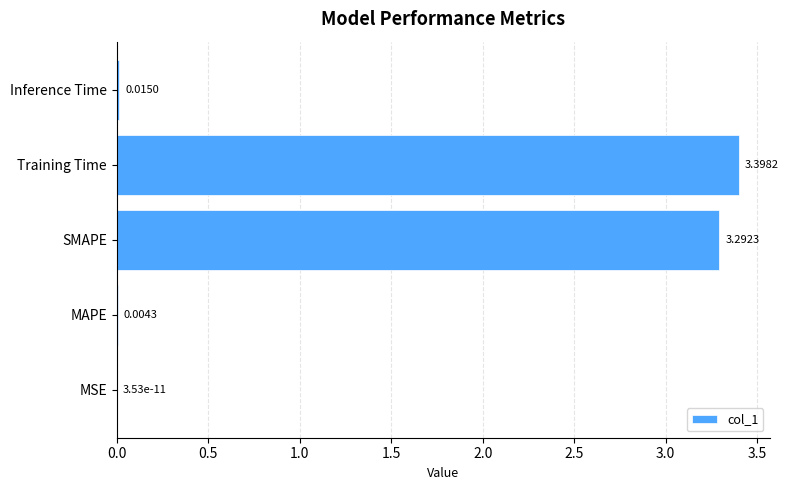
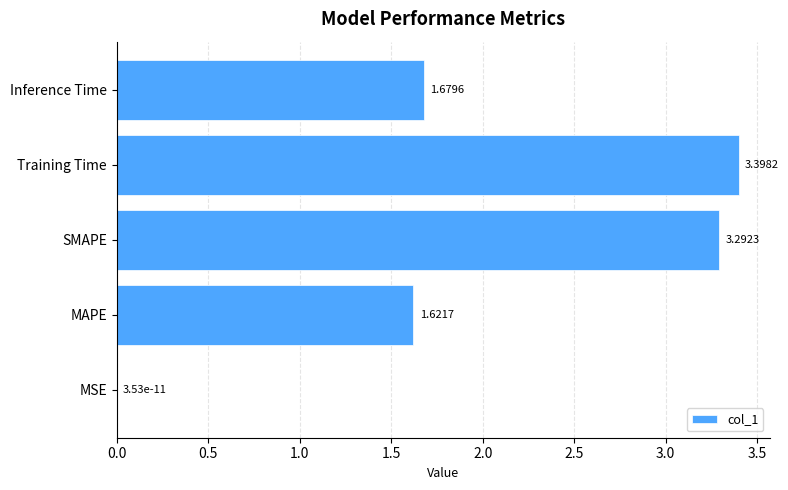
Inference Time: 0.0150 -> 1.6796
MAPE: 0.0043 -> 1.6217
